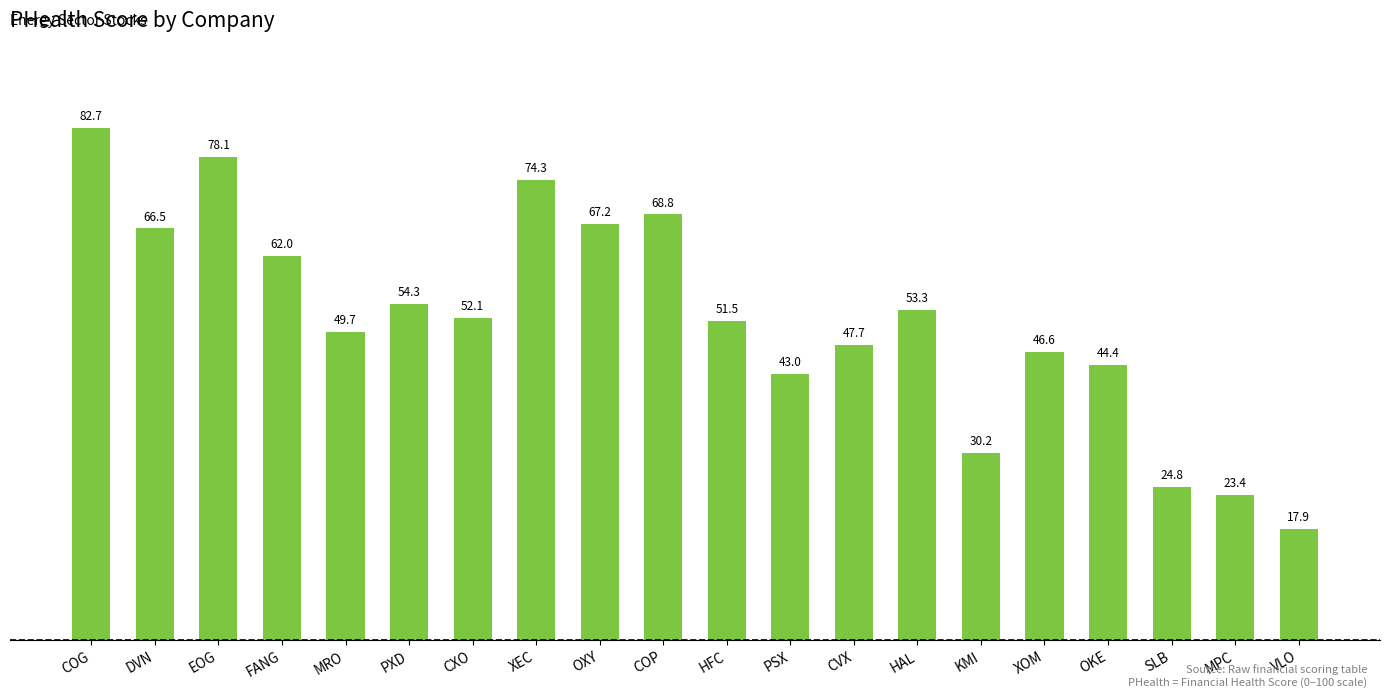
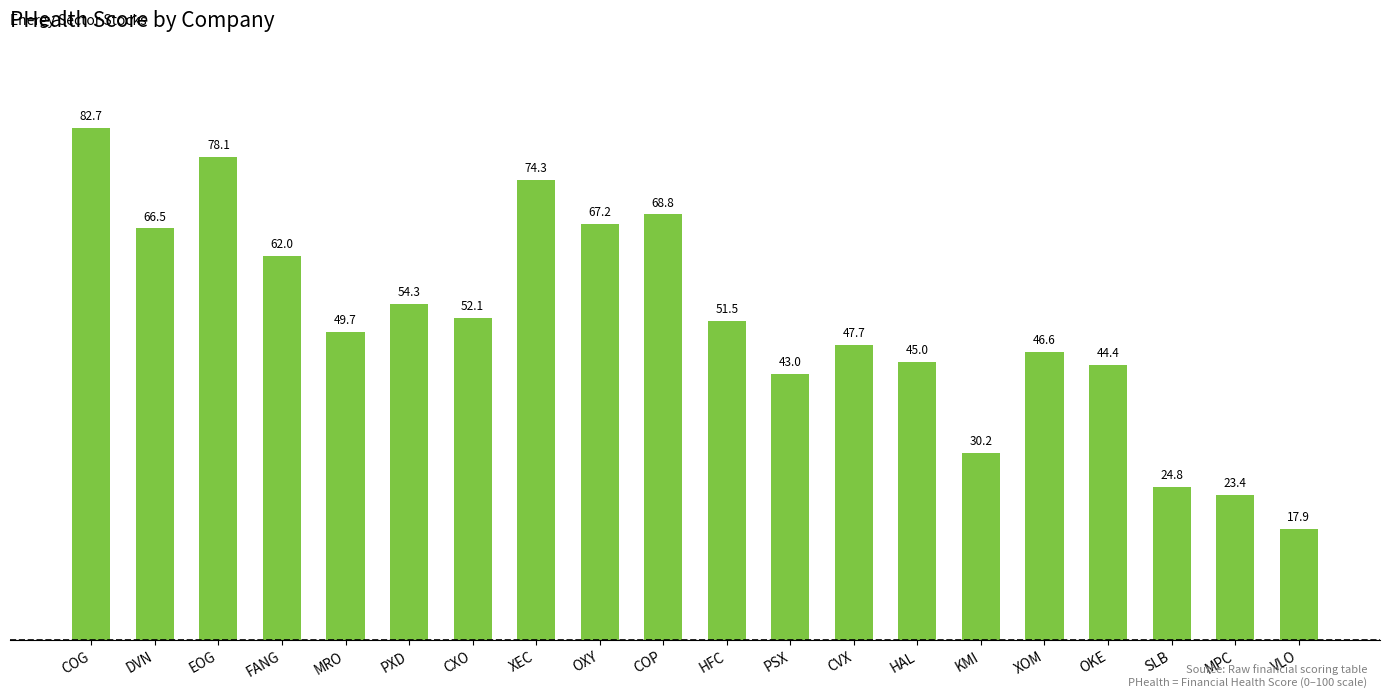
HAL: 53.3 -> 45.0
